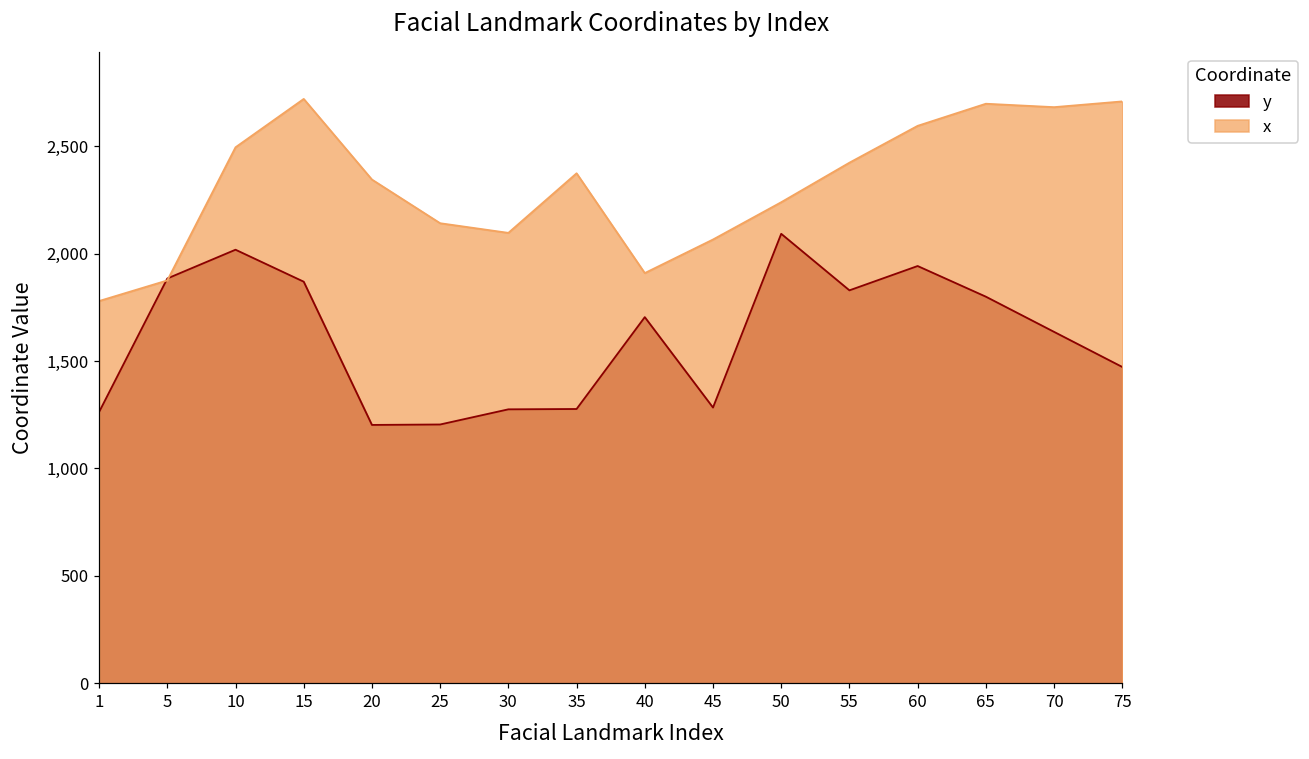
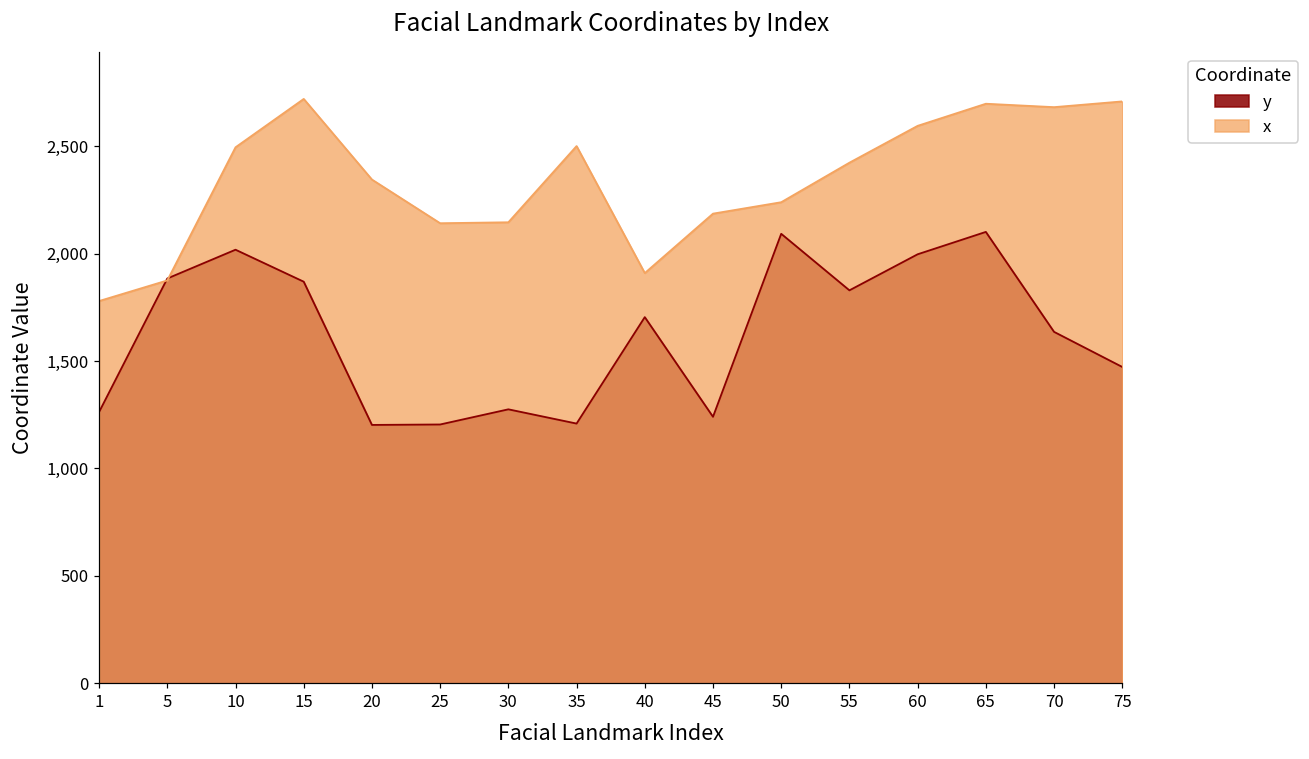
x, 30: 2,100 -> 2,150
y, 35: 1,280 -> 1,210
x, 35: 2,370 -> 2,500
y, 45: 1,280 -> 1,240
x, 45: 2,070 -> 2,190
y, 60: 1,940 -> 2,000
y, 65: 1,800 -> 2,100
